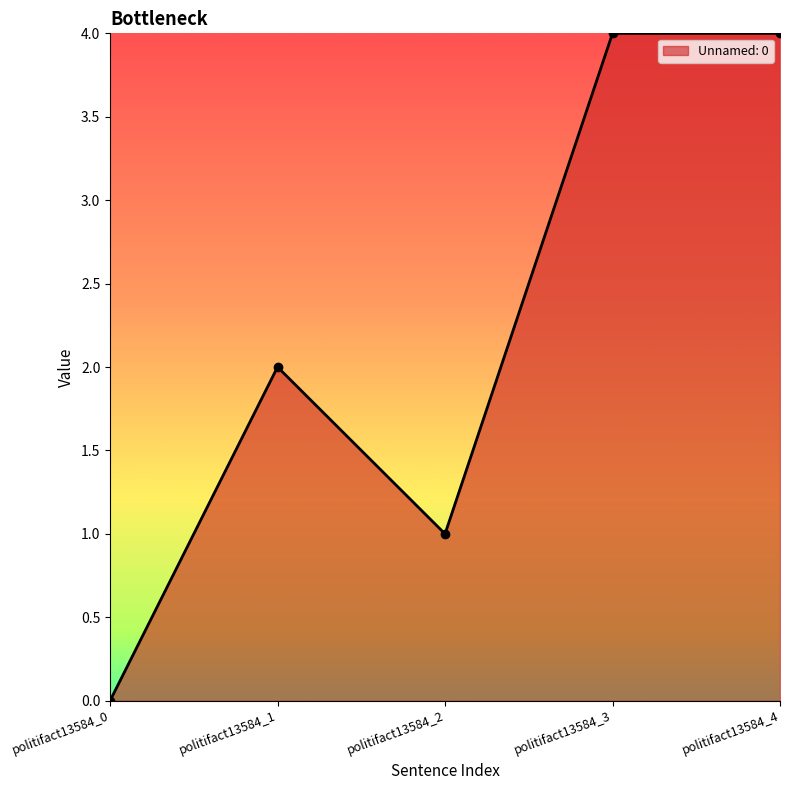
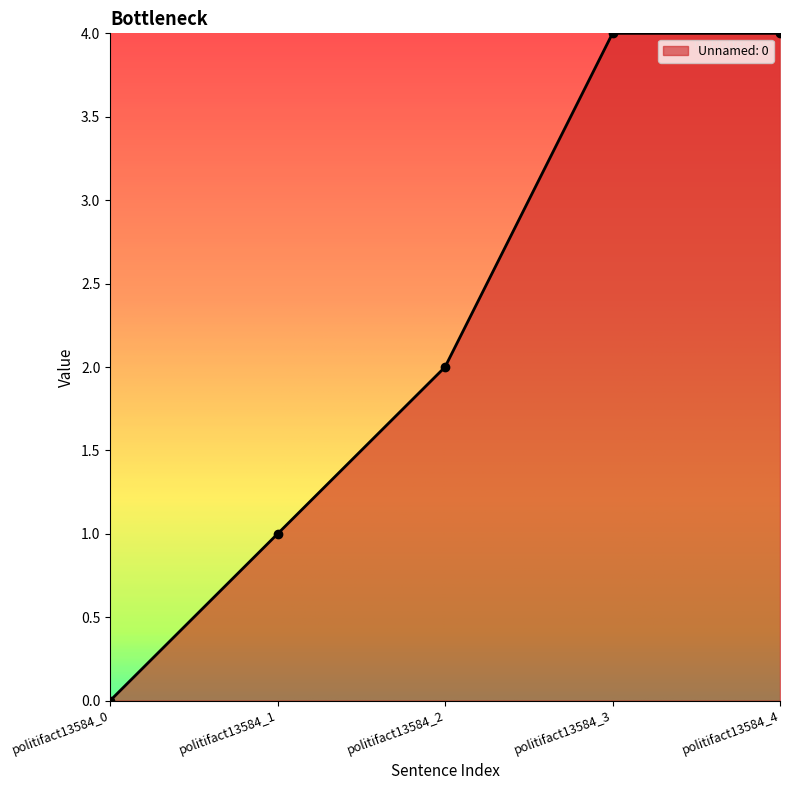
politifact13584_1: 2 -> 1
politifact13584_2: 1 -> 2
